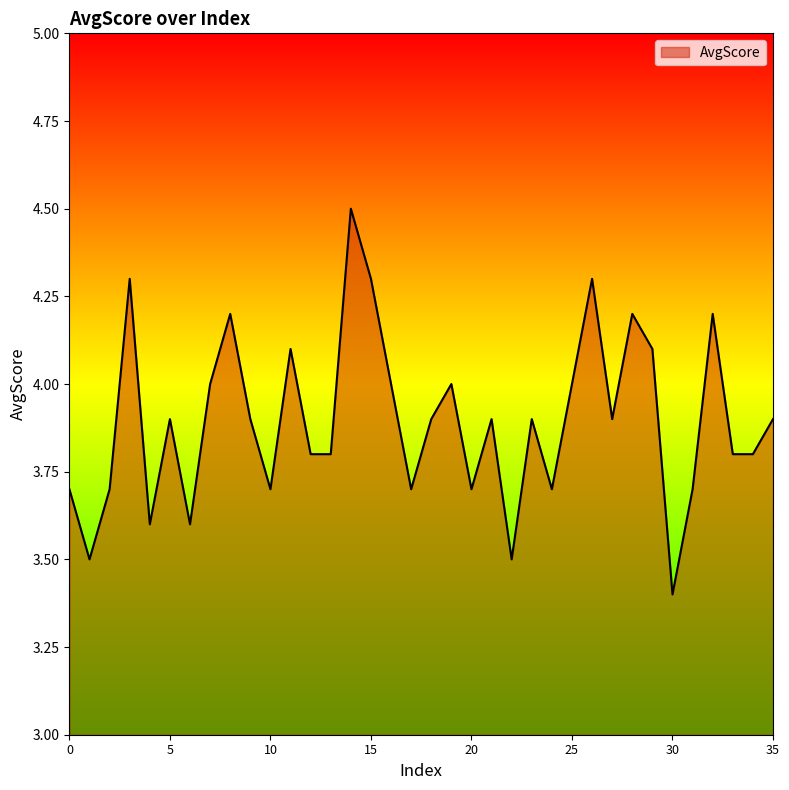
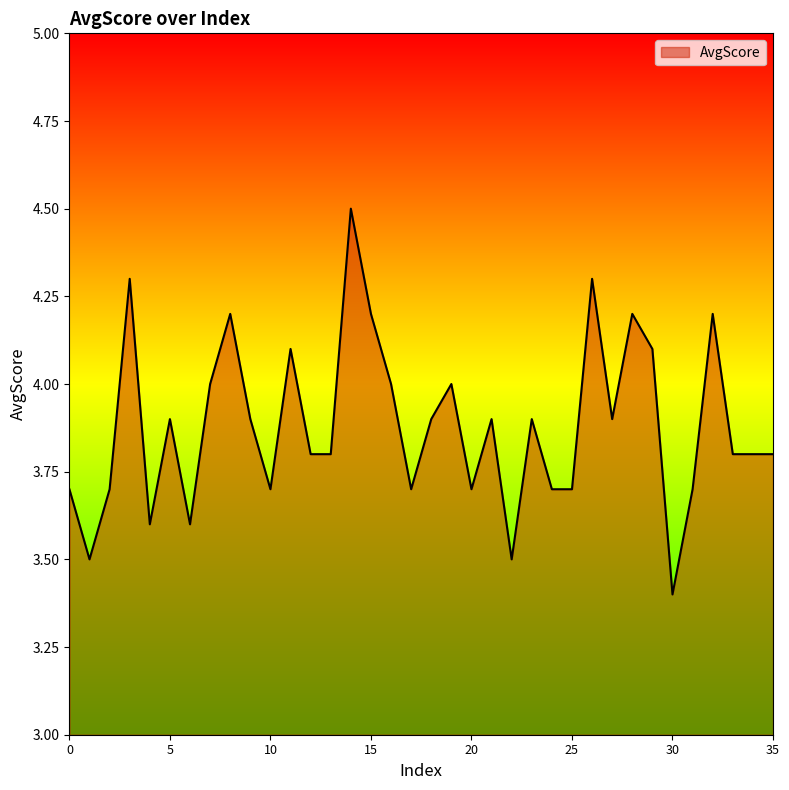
15: 4.3 -> 4.2
25: 4.0 -> 3.7
35: 3.9 -> 3.8
